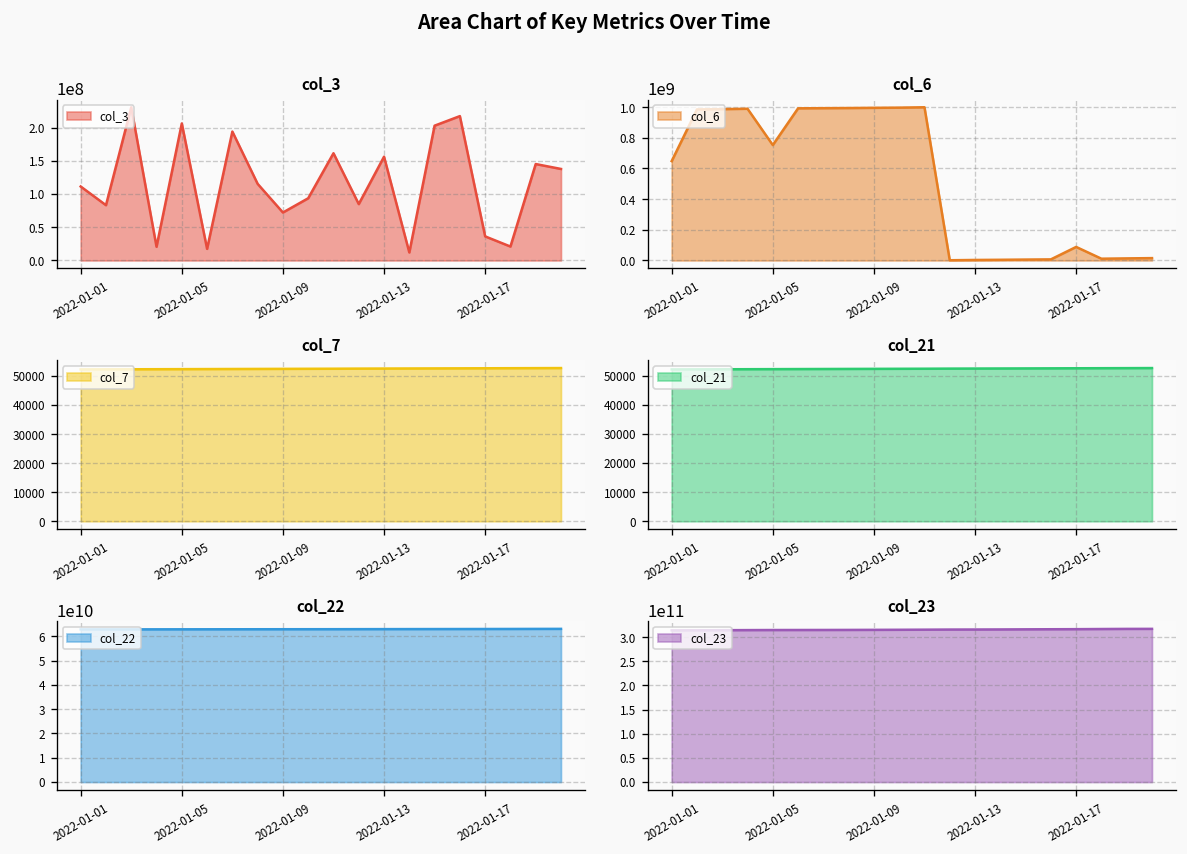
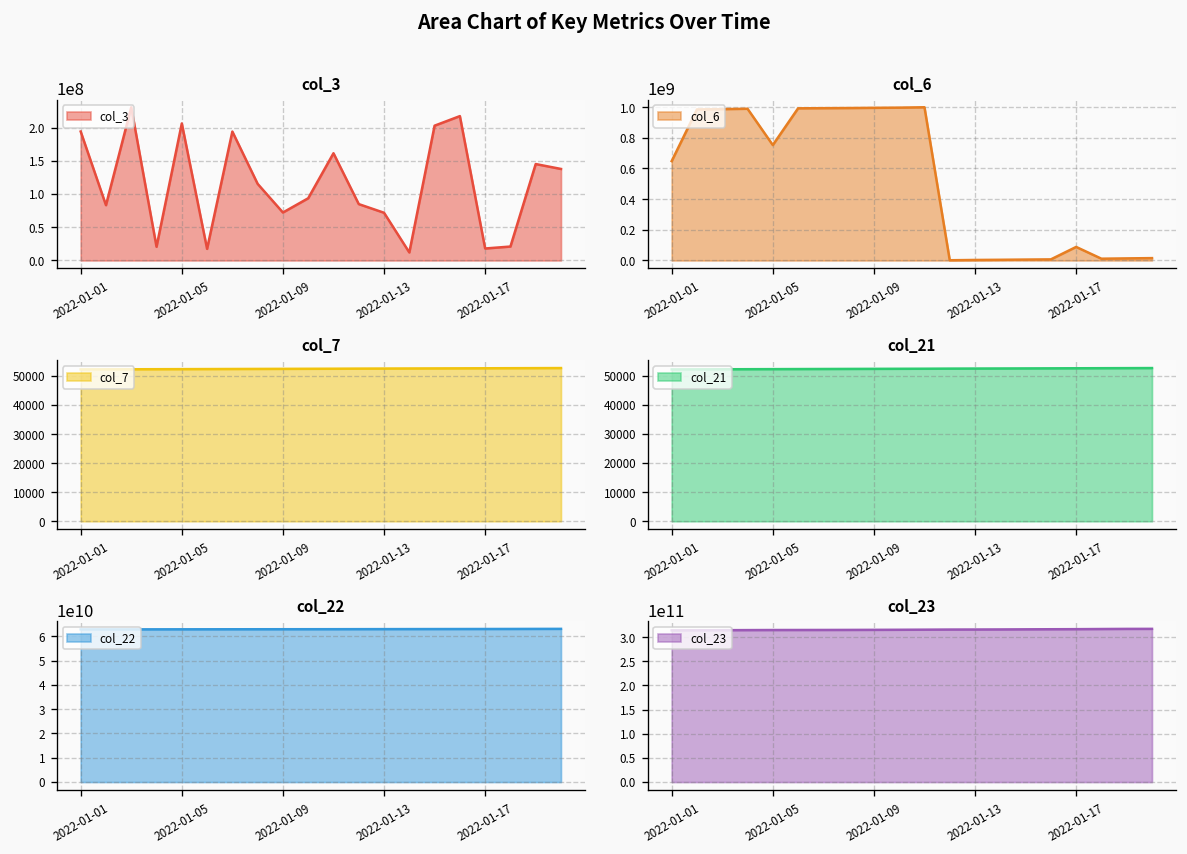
col_3, 2022-01-01: 110000000 -> 190000000
col_3, 2022-01-13: 160000000 -> 70000000
col_3, 2022-01-17: 40000000 -> 20000000
